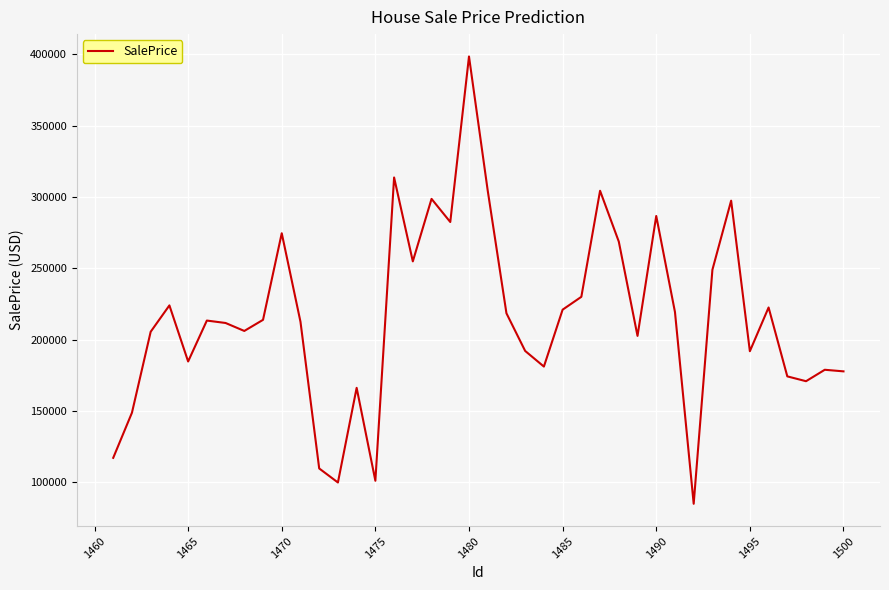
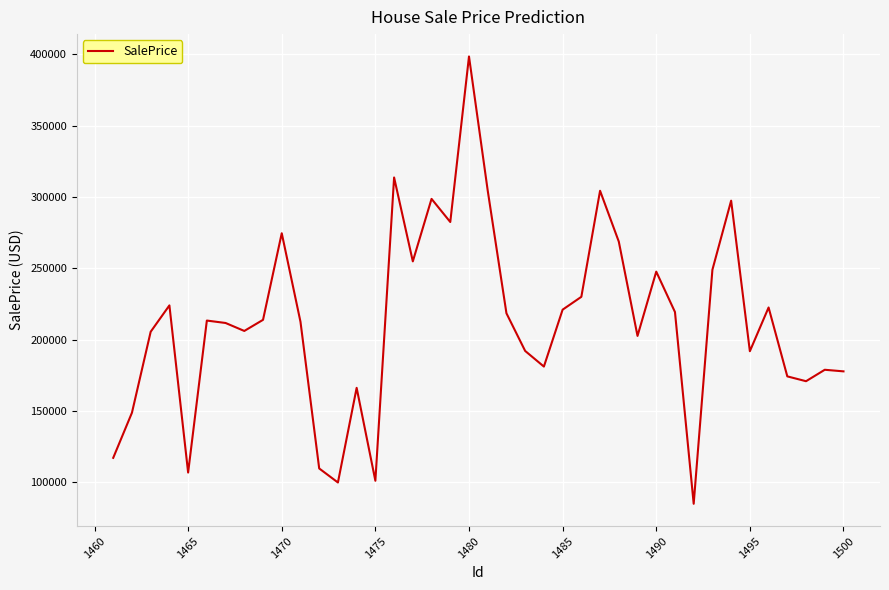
1465: 185000 -> 107000
1490: 287000 -> 248000
